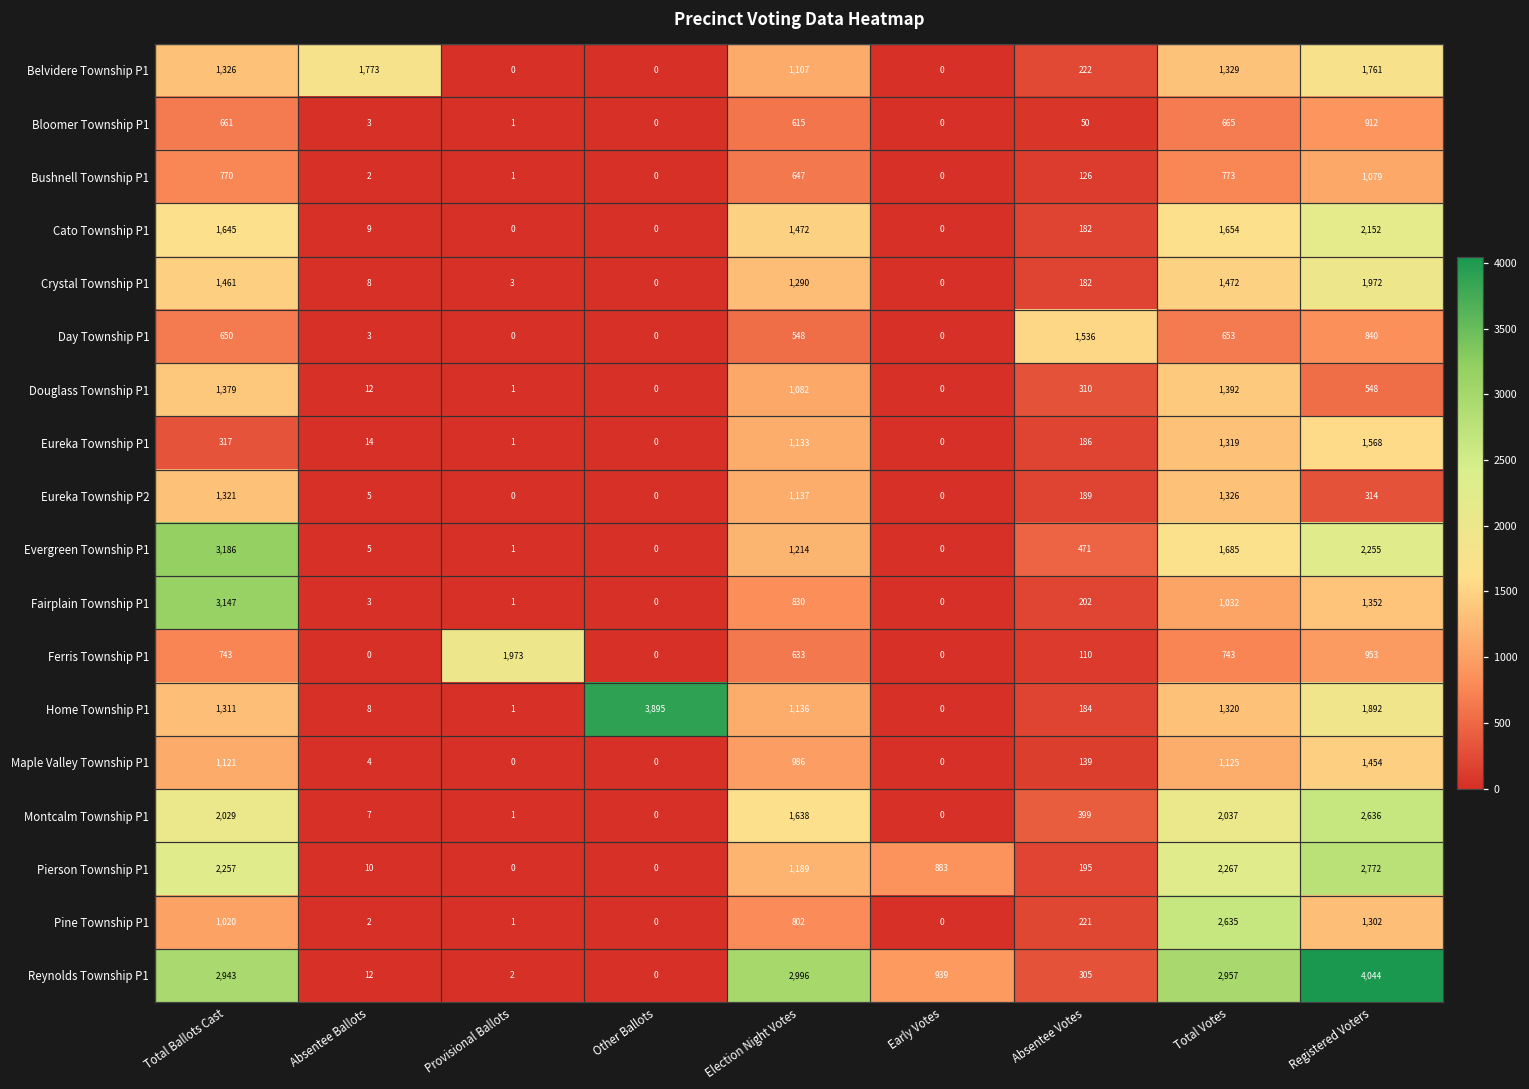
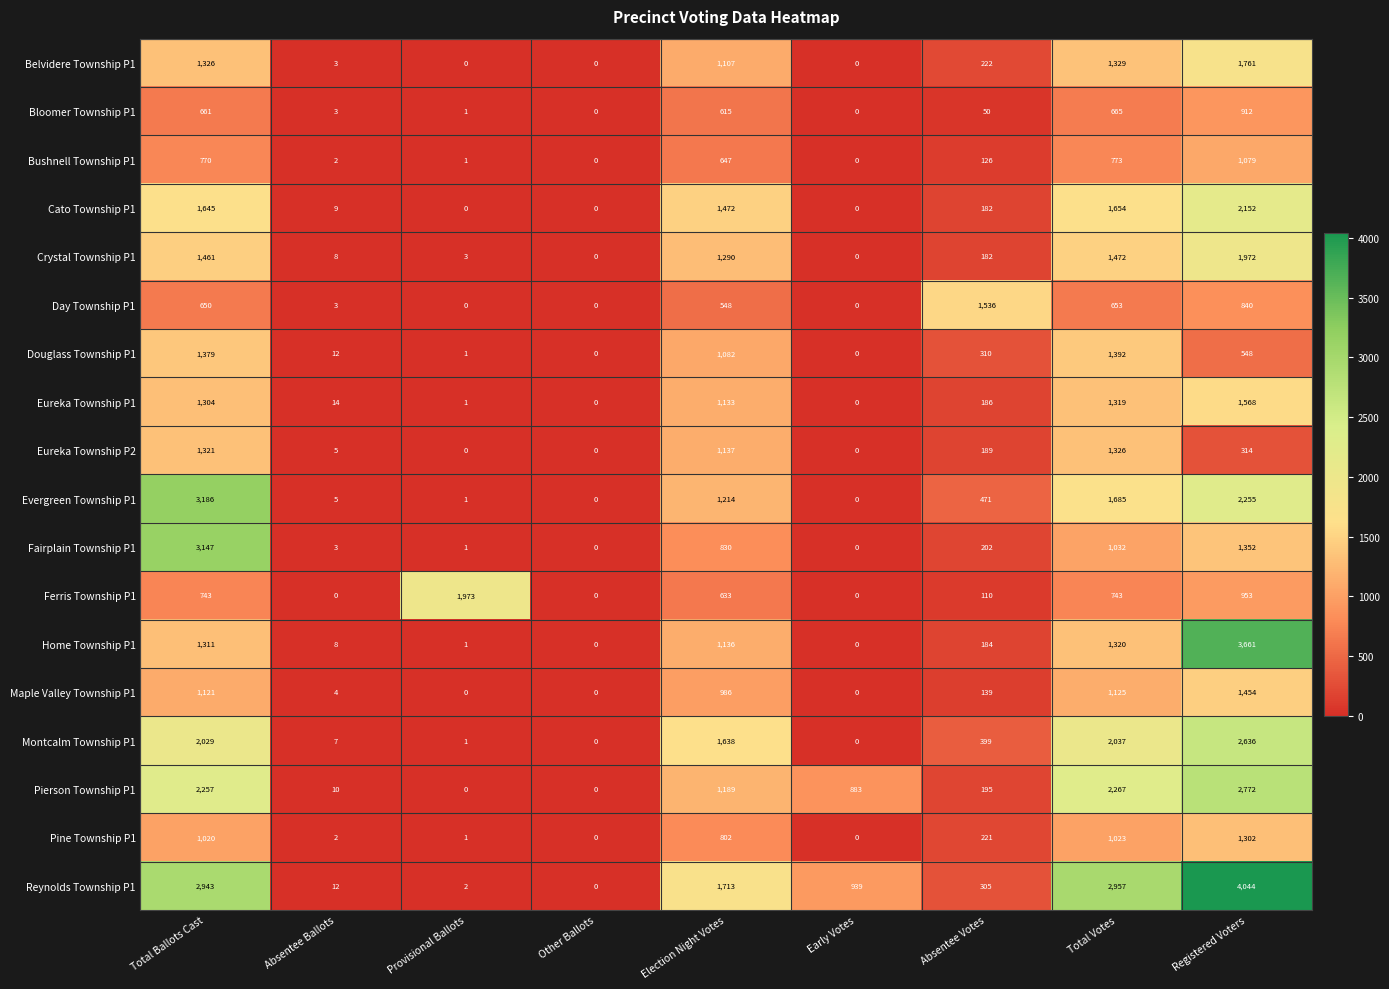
Belvidere Township P1, Absentee Ballots: 1,773 -> 3
Eureka Township P1, Total Ballots Cast: 317 -> 1,304
Home Township P1, Other Ballots: 3,895 -> 0
Home Township P1, Registered Voters: 1,892 -> 3,661
Pine Township P1, Total Votes: 2,635 -> 1,023
Reynolds Township P1, Election Night Votes: 2,996 -> 1,713
